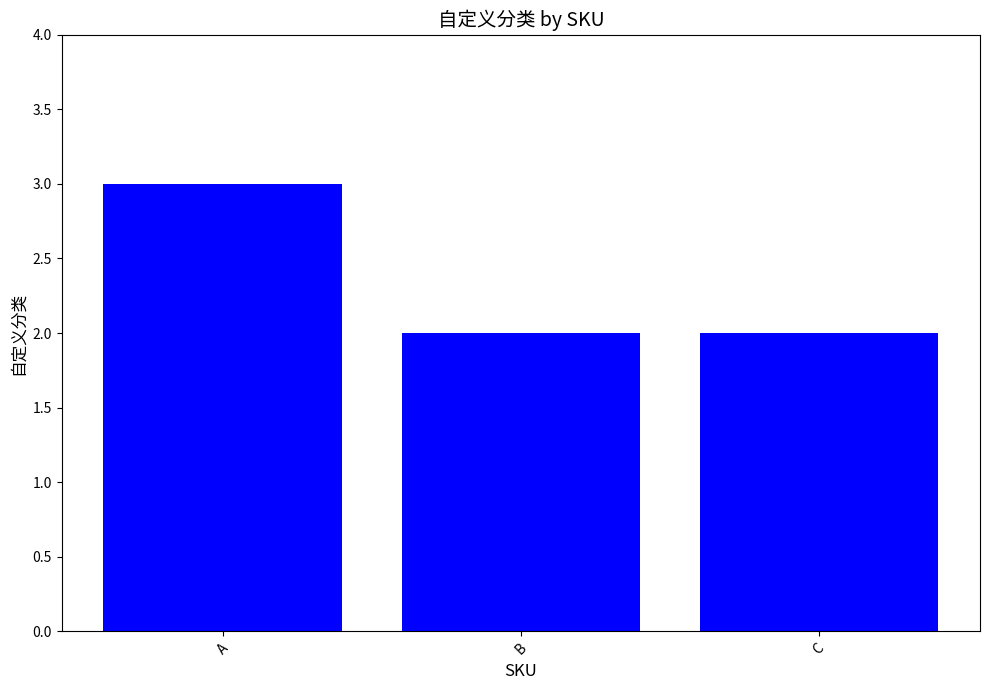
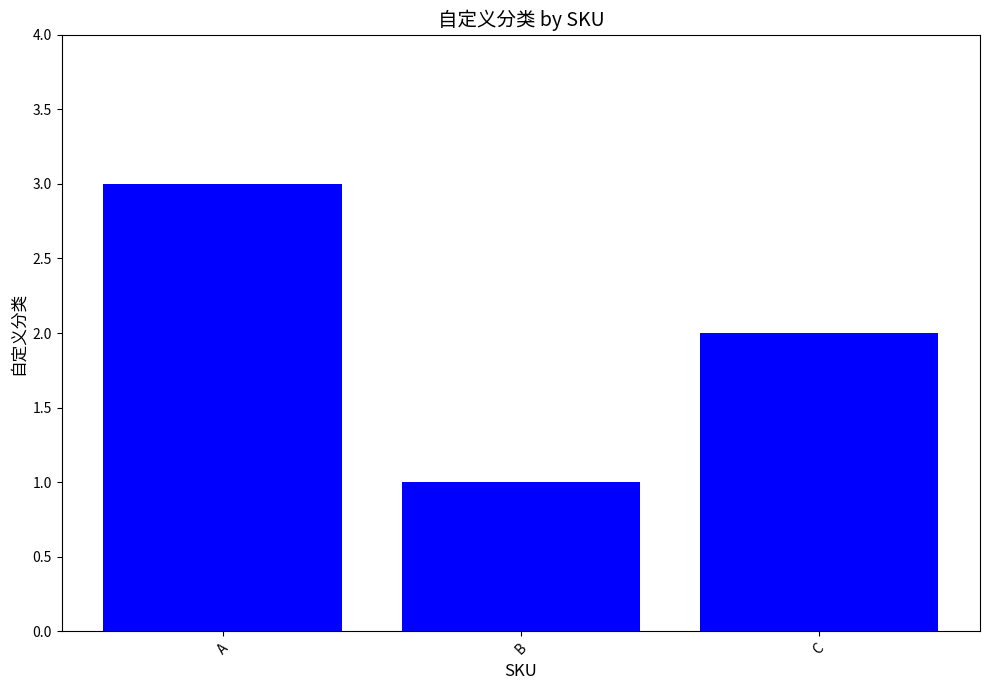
B: 2 -> 1
